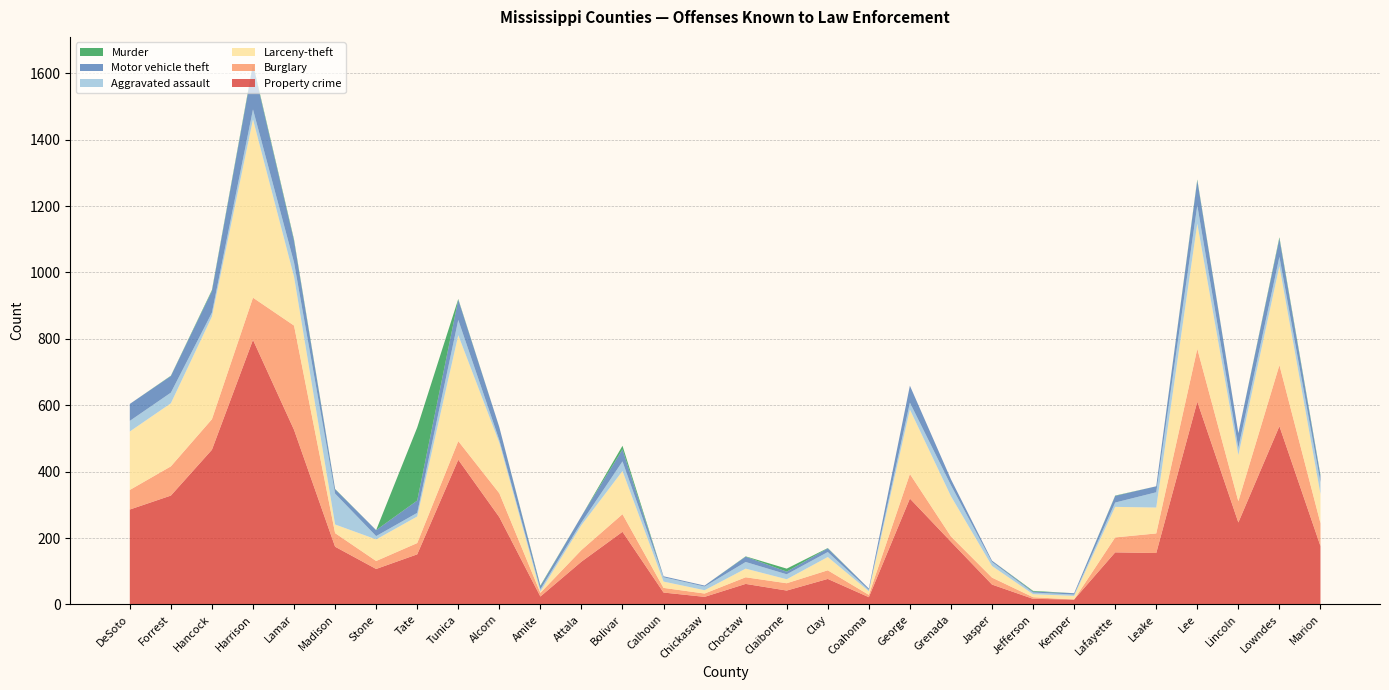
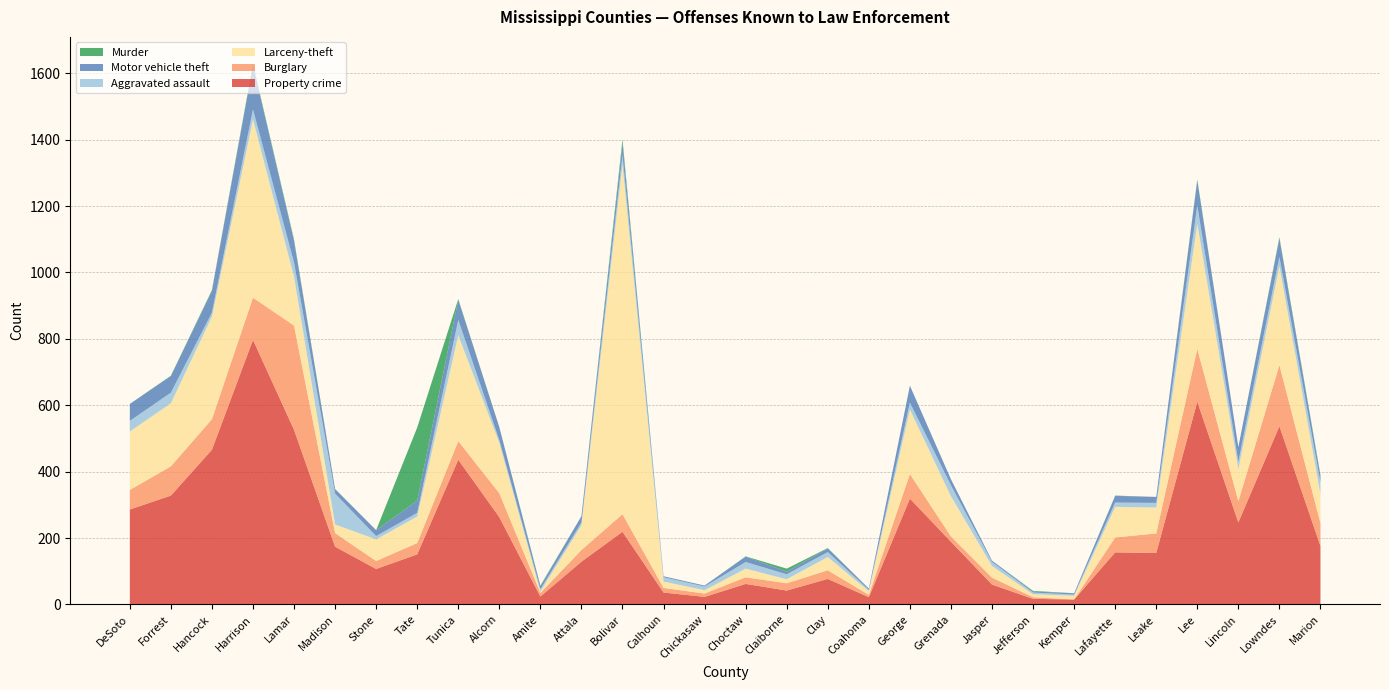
Larceny-theft, Bolivar: 130 -> 1050
Aggravated assault, Leake: 50 -> 10
Larceny-theft, Lincoln: 140 -> 100
